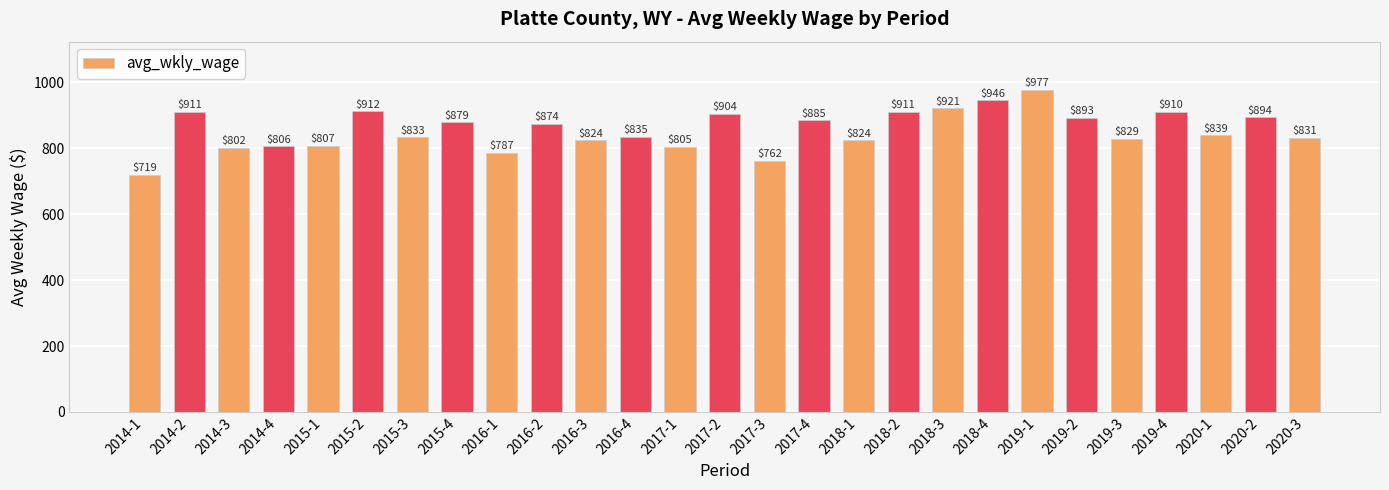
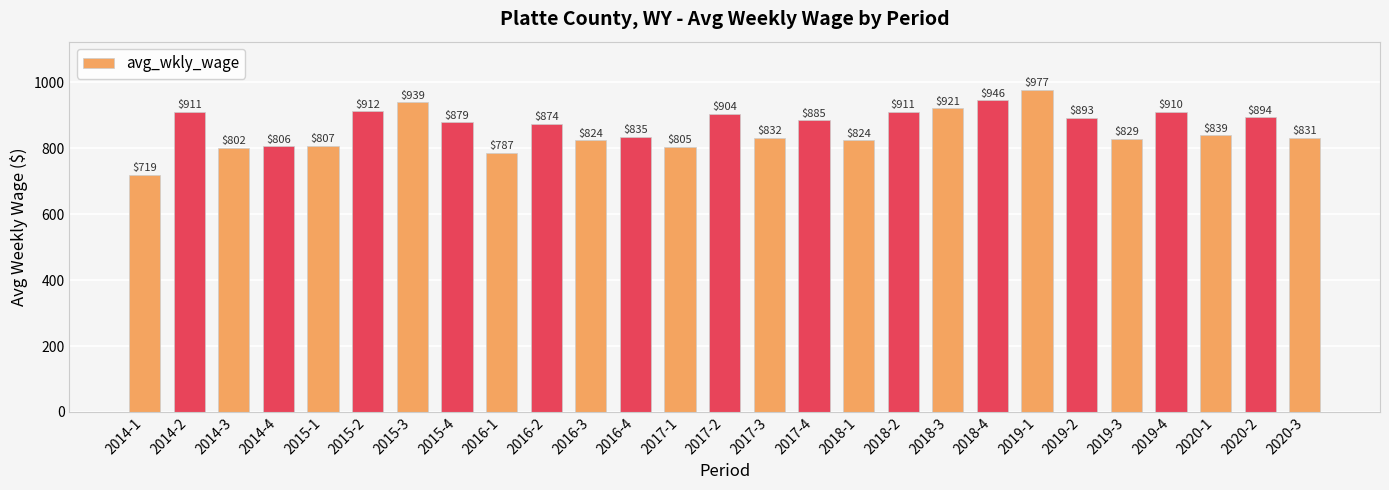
2015-3: $833 -> $939
2017-3: $762 -> $832
